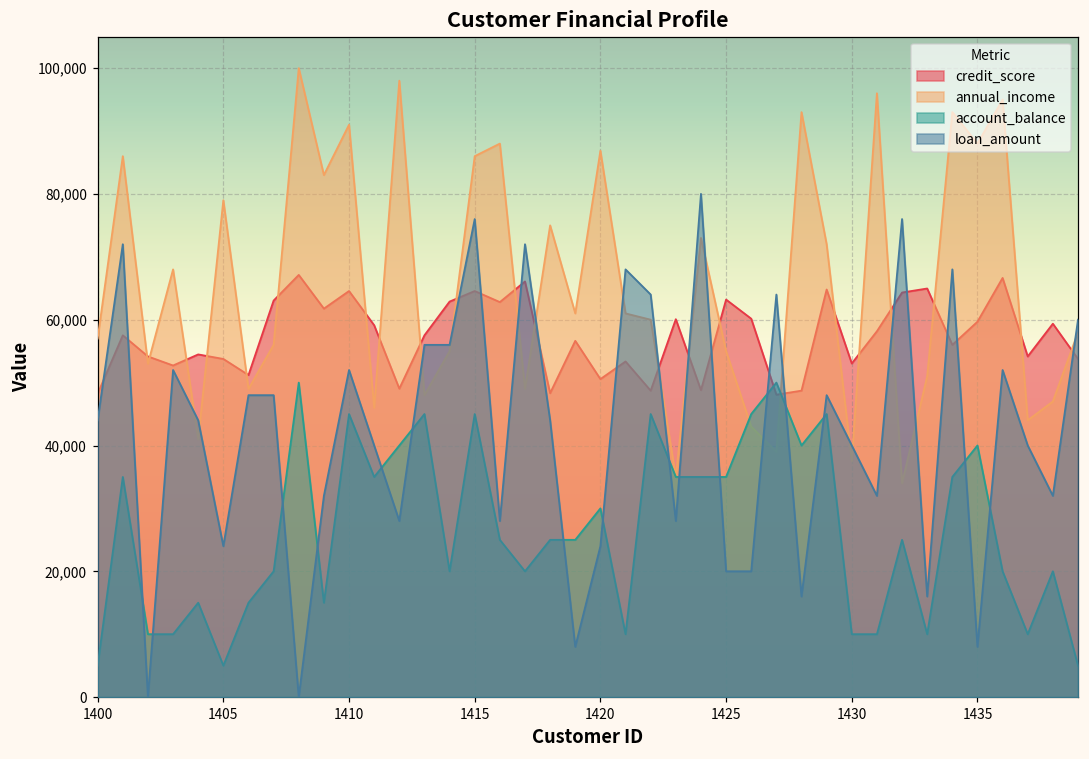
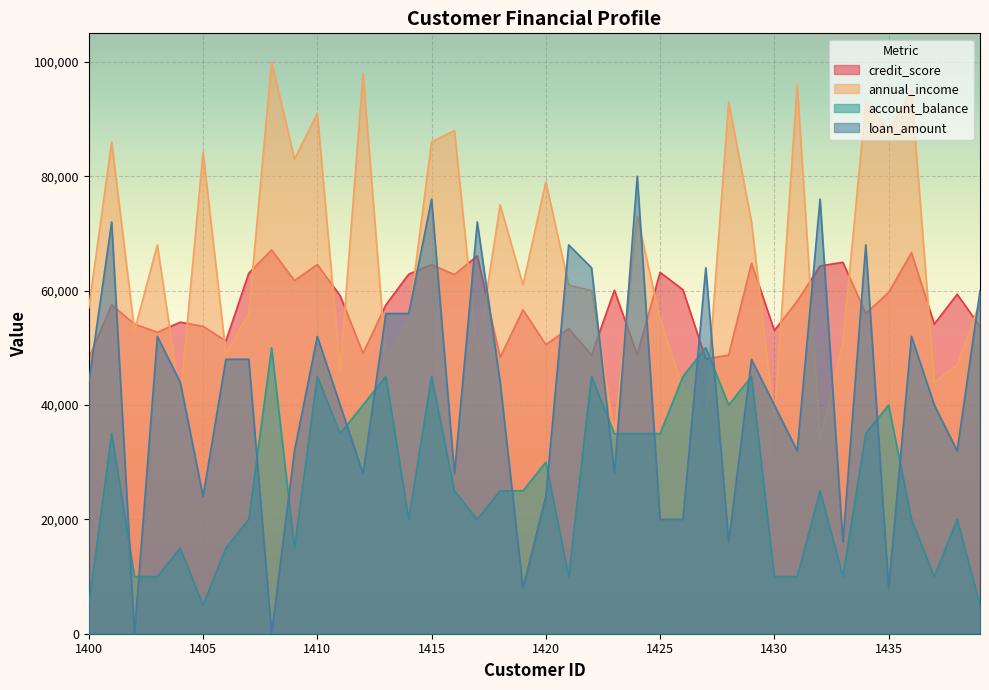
annual_income, 1405: 79,000 -> 84,000
annual_income, 1420: 87,000 -> 79,000
